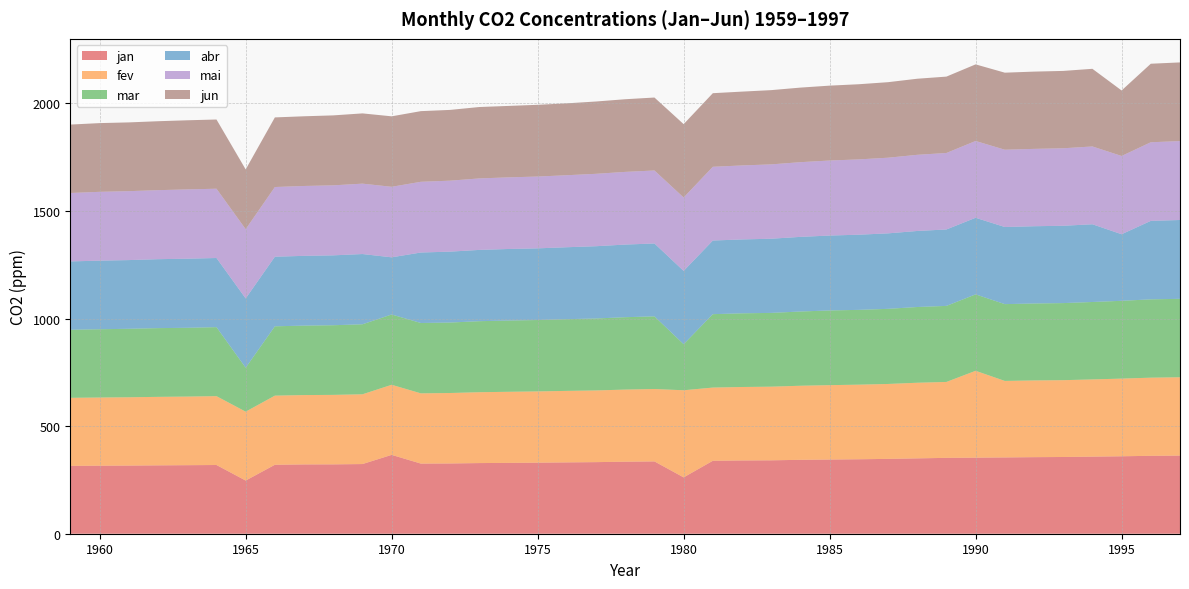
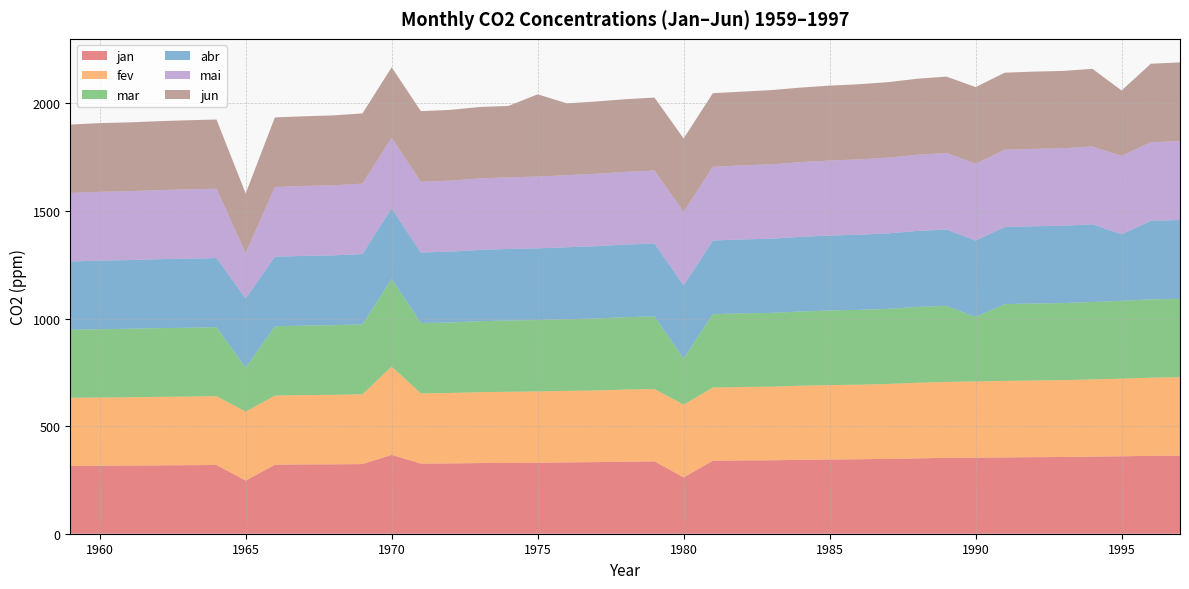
mai, 1965: 320 -> 210
fev, 1970: 330 -> 410
mar, 1970: 330 -> 410
abr, 1970: 270 -> 330
jun, 1975: 330 -> 380
fev, 1980: 400 -> 340
fev, 1990: 400 -> 350
mar, 1990: 360 -> 300
